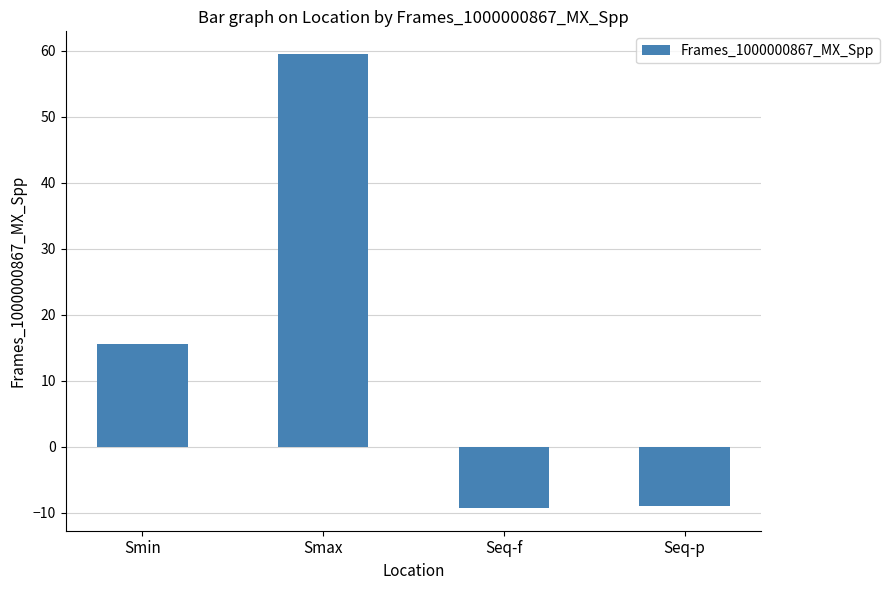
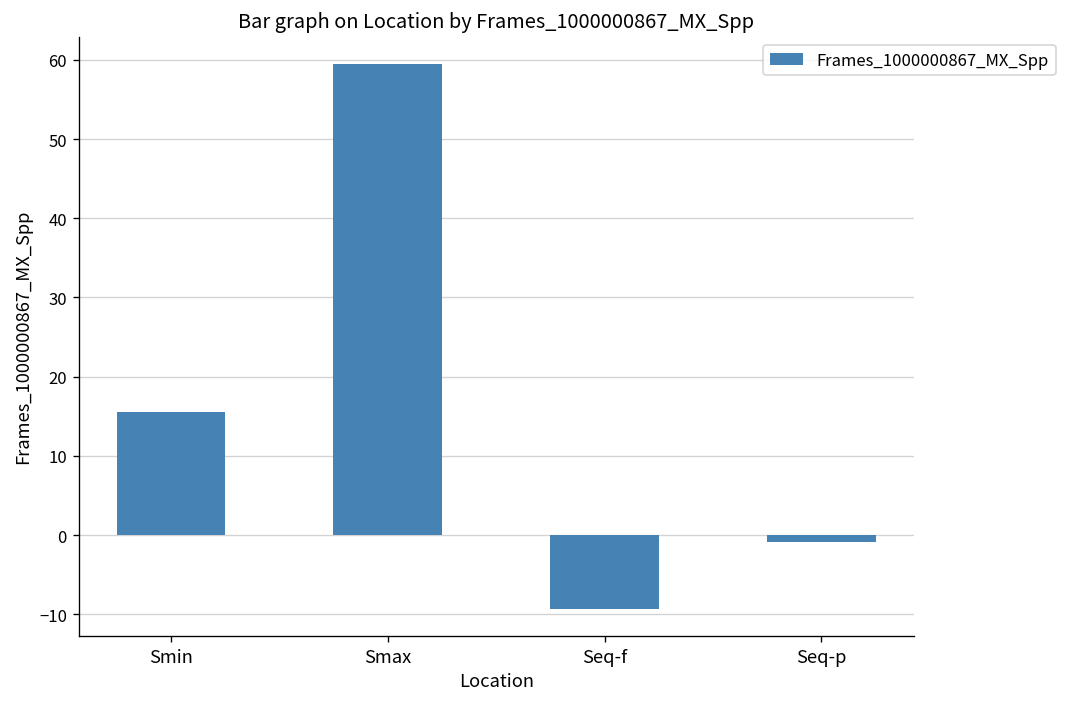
Seq-p: -9 -> -1
